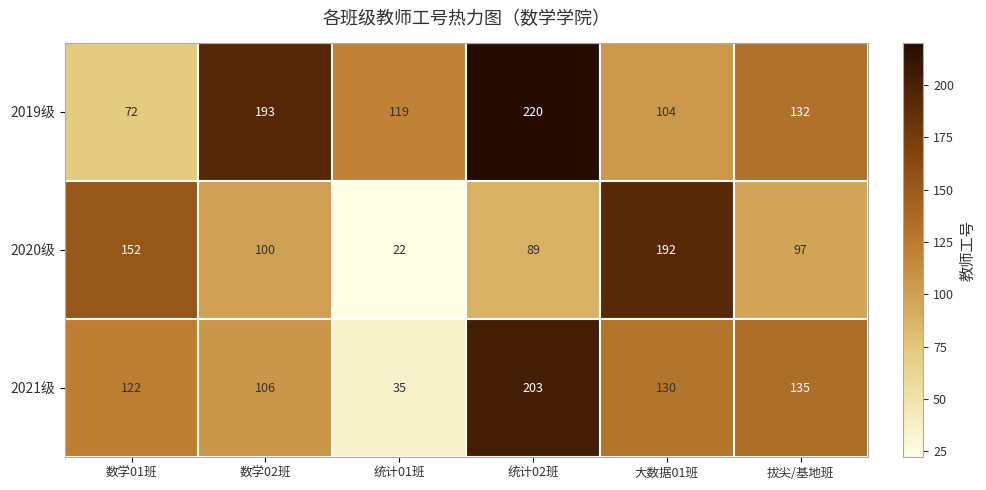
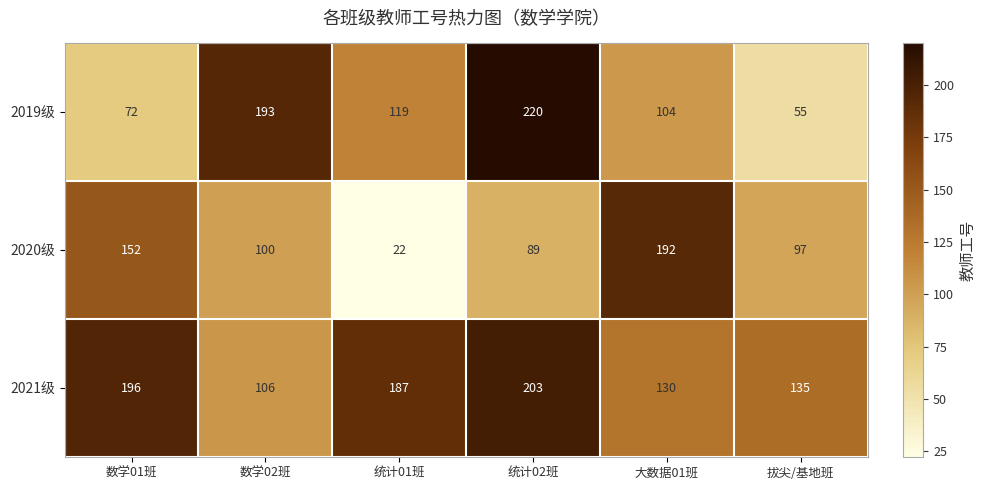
2019级, 拔尖/基地班: 132 -> 55
2021级, 数学01班: 122 -> 196
2021级, 统计01班: 35 -> 187
